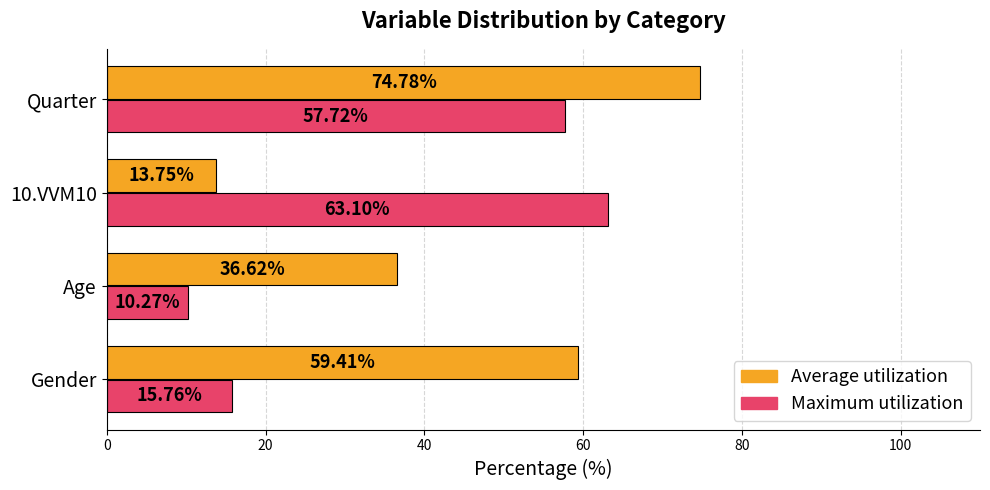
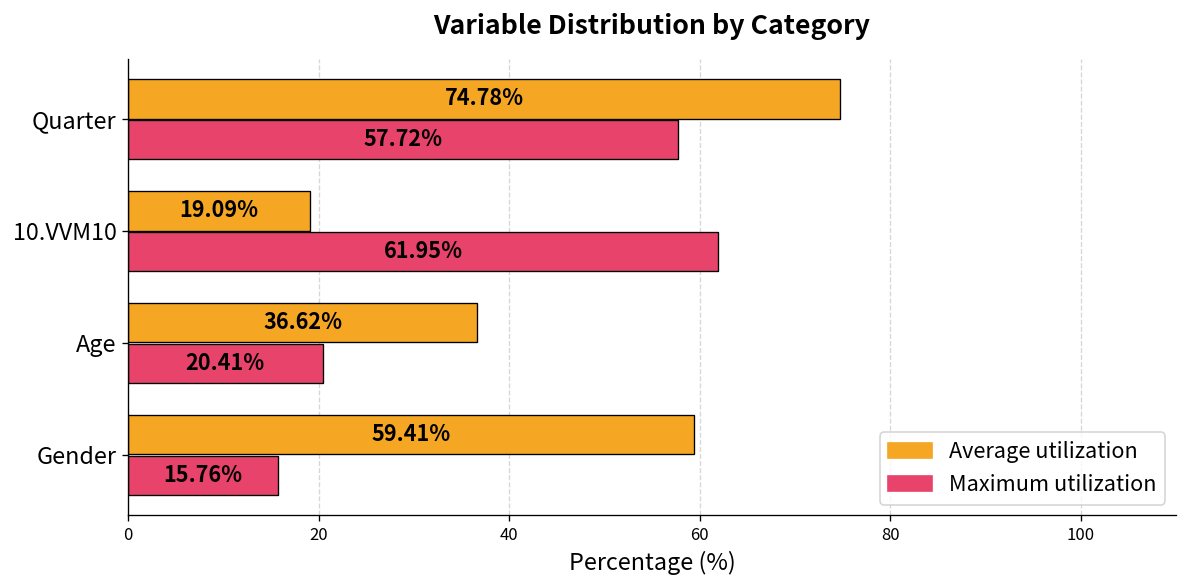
Average utilization, 10.VVM10: 13.75% -> 19.09%
Maximum utilization, 10.VVM10: 63.10% -> 61.95%
Maximum utilization, Age: 10.27% -> 20.41%
